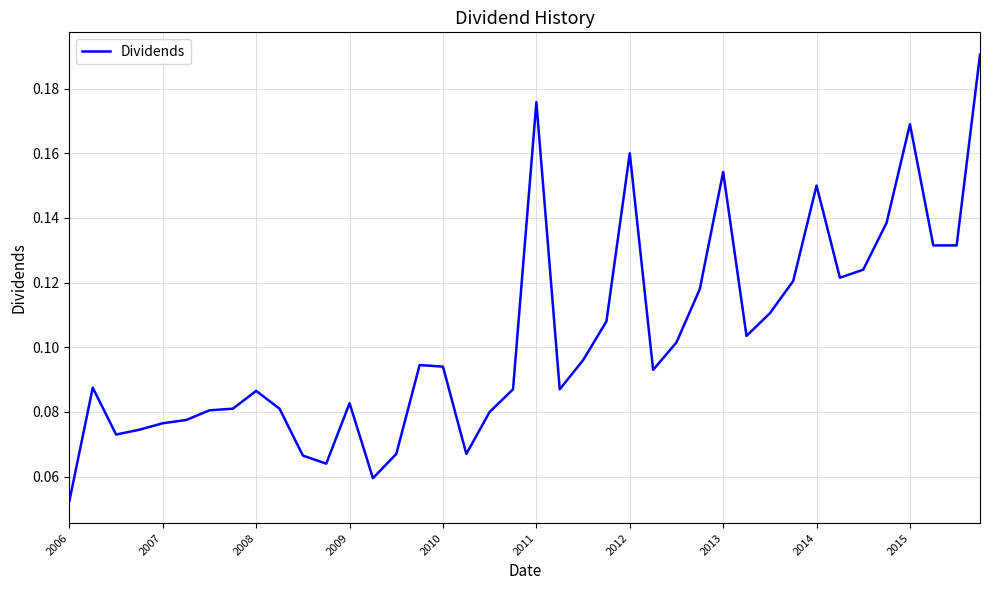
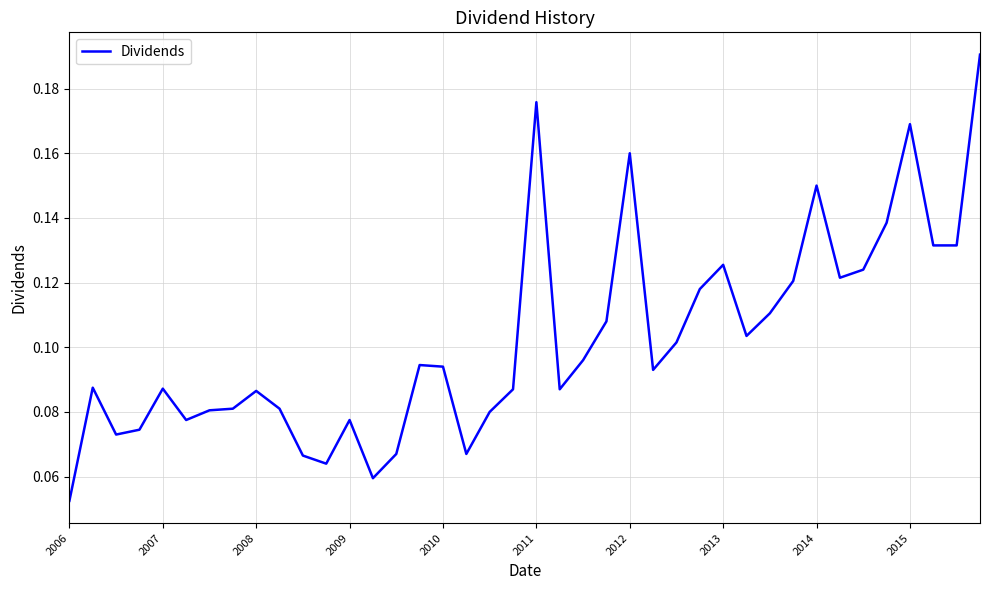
2007: 0.077 -> 0.087
2009: 0.083 -> 0.078
2013: 0.154 -> 0.126
